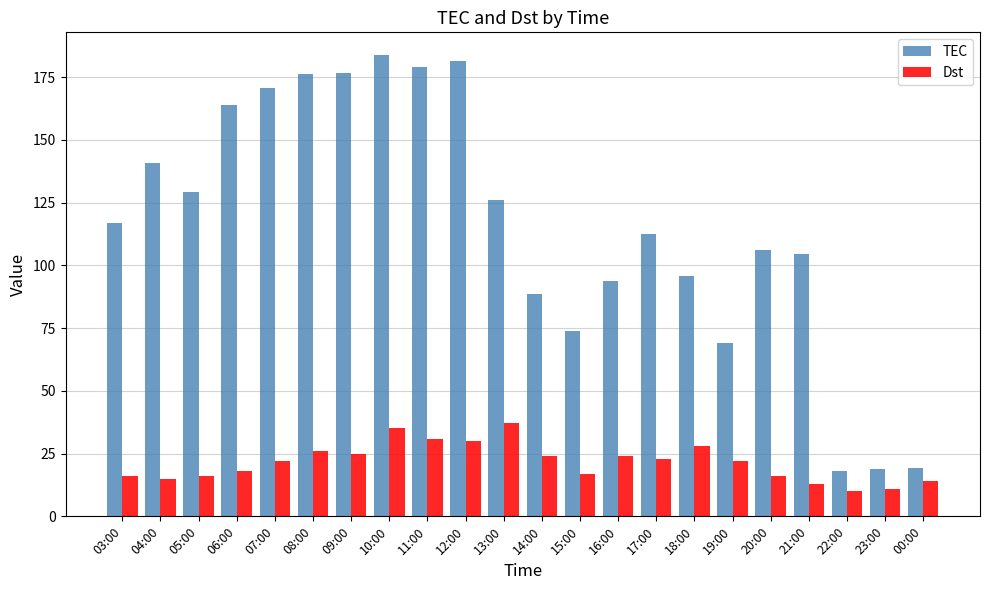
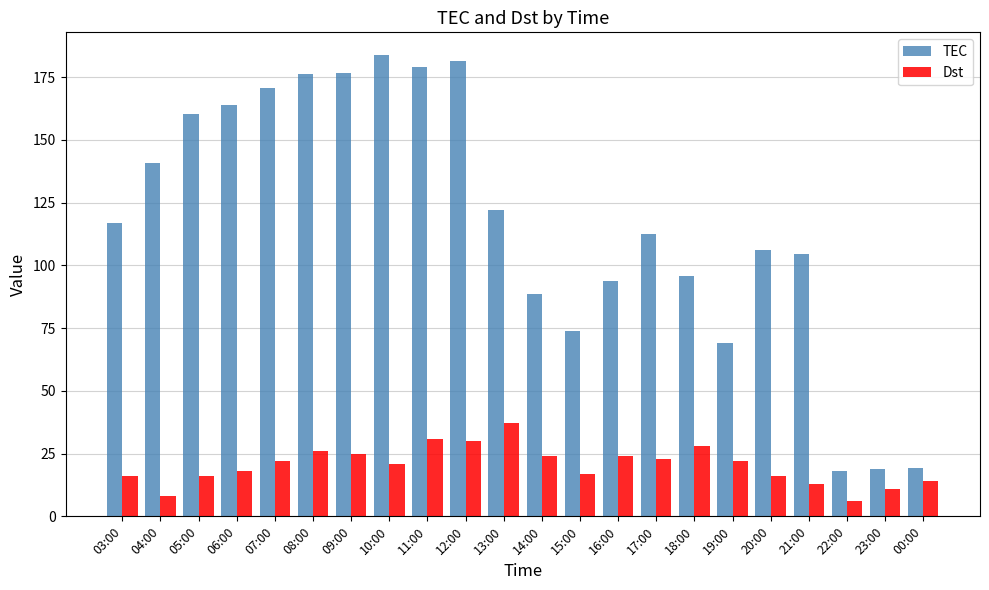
Dst, 04:00: 15 -> 8
TEC, 05:00: 129 -> 160
Dst, 10:00: 35 -> 21
TEC, 13:00: 126 -> 122
Dst, 22:00: 10 -> 6
